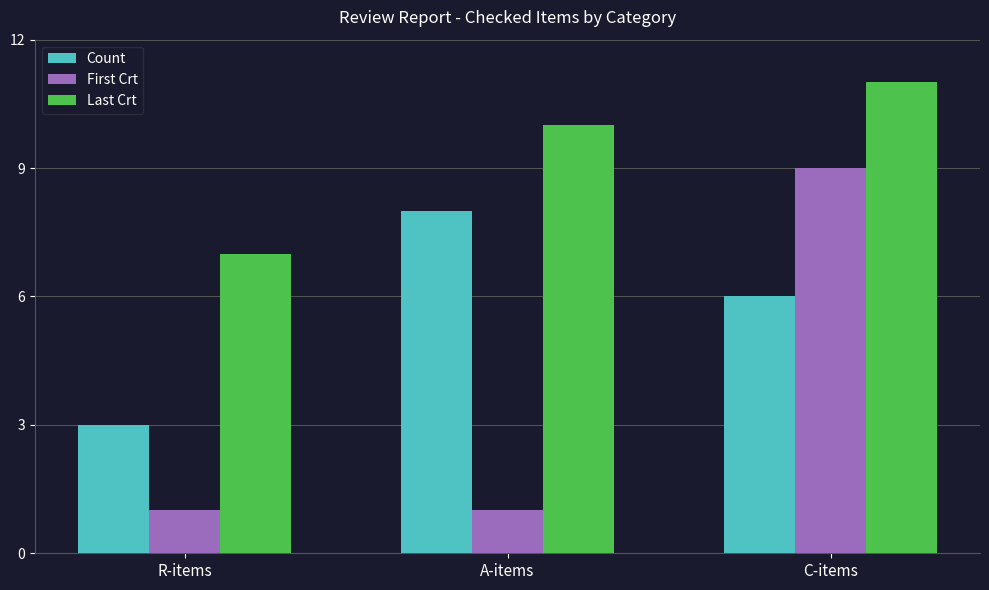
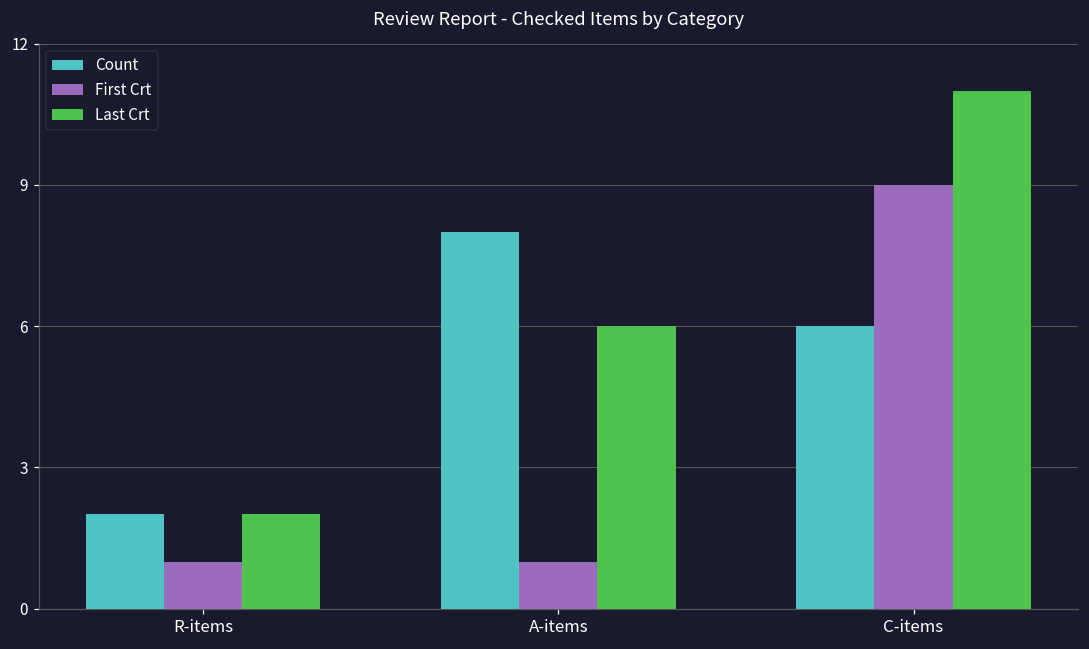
Count, R-items: 3 -> 2
Last Crt, R-items: 7 -> 2
Last Crt, A-items: 10 -> 6
